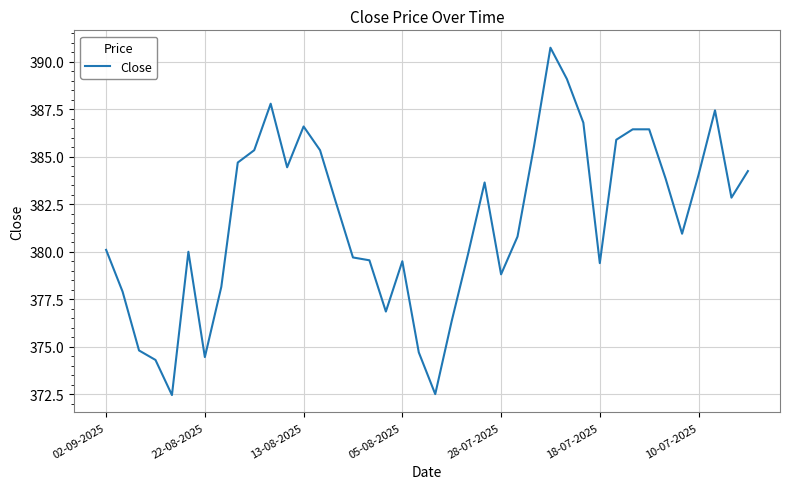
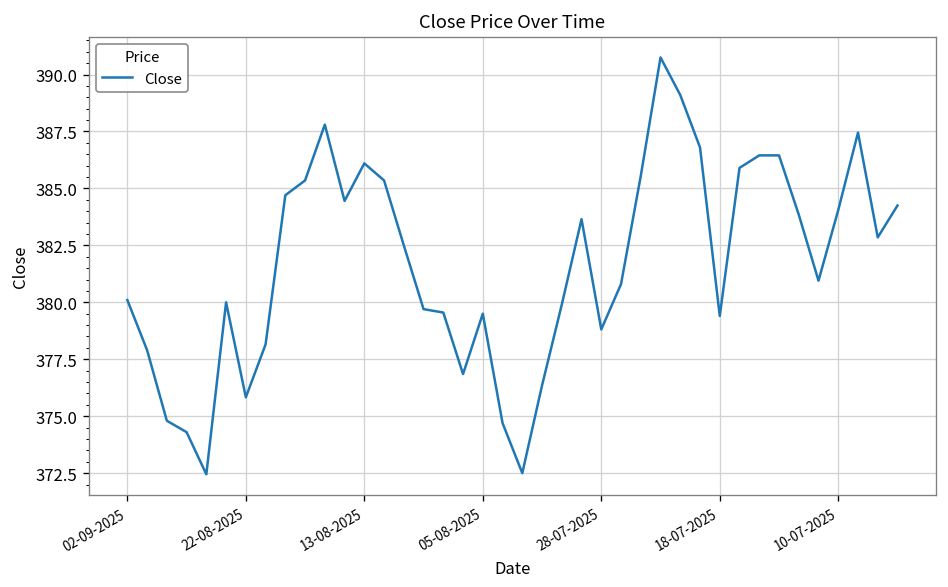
22-08-2025: 374.5 -> 375.8
13-08-2025: 386.6 -> 386.1
